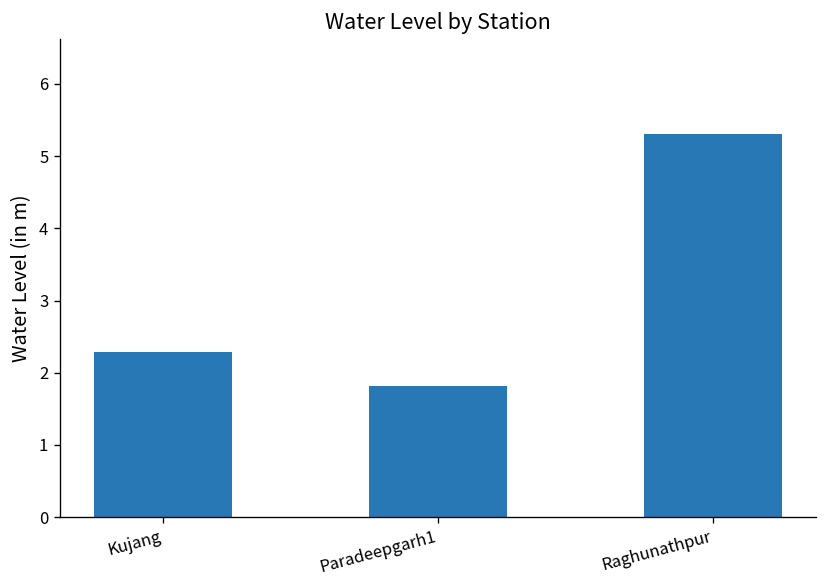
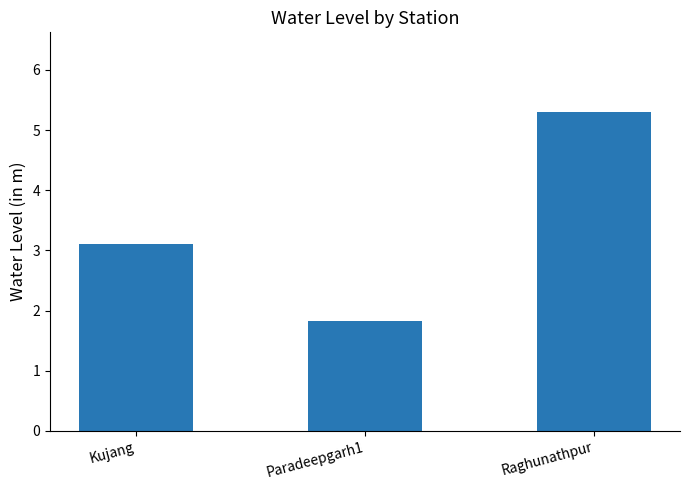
Kujang: 2.3 -> 3.1
